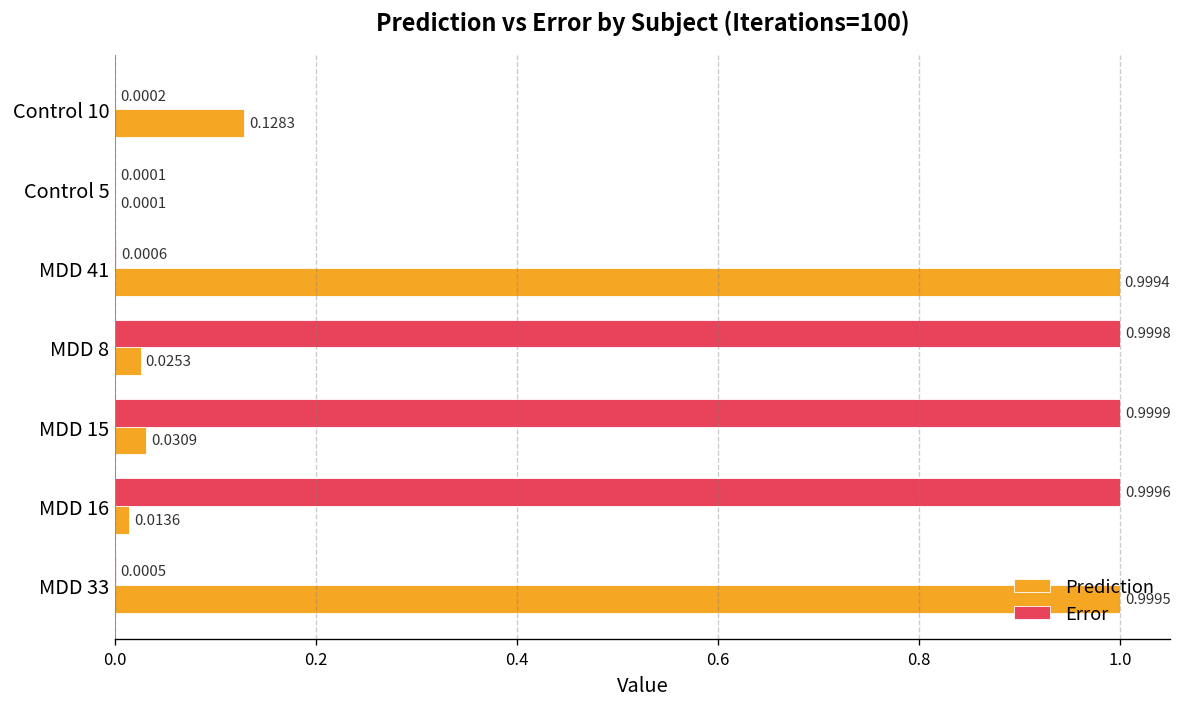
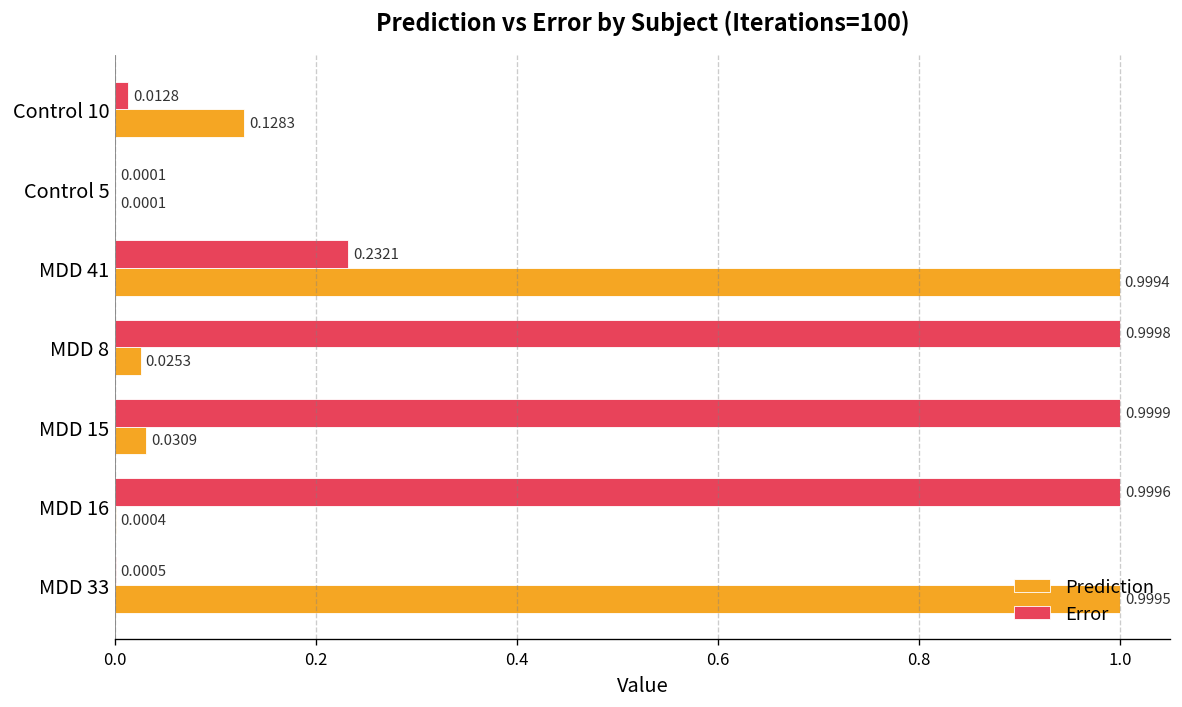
Error, Control 10: 0.0002 -> 0.0128
Error, MDD 41: 0.0006 -> 0.2321
Prediction, MDD 16: 0.0136 -> 0.0004
